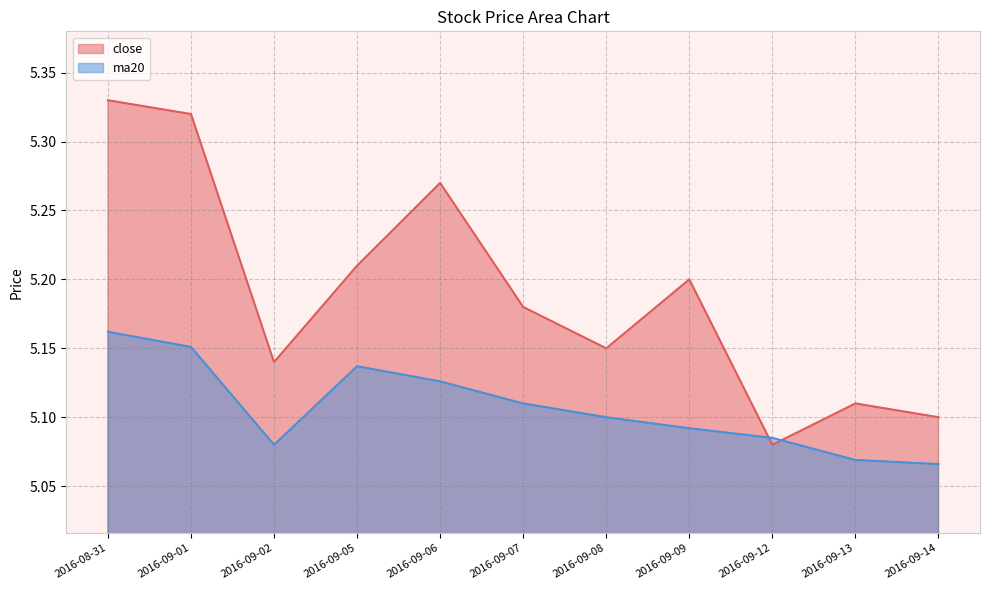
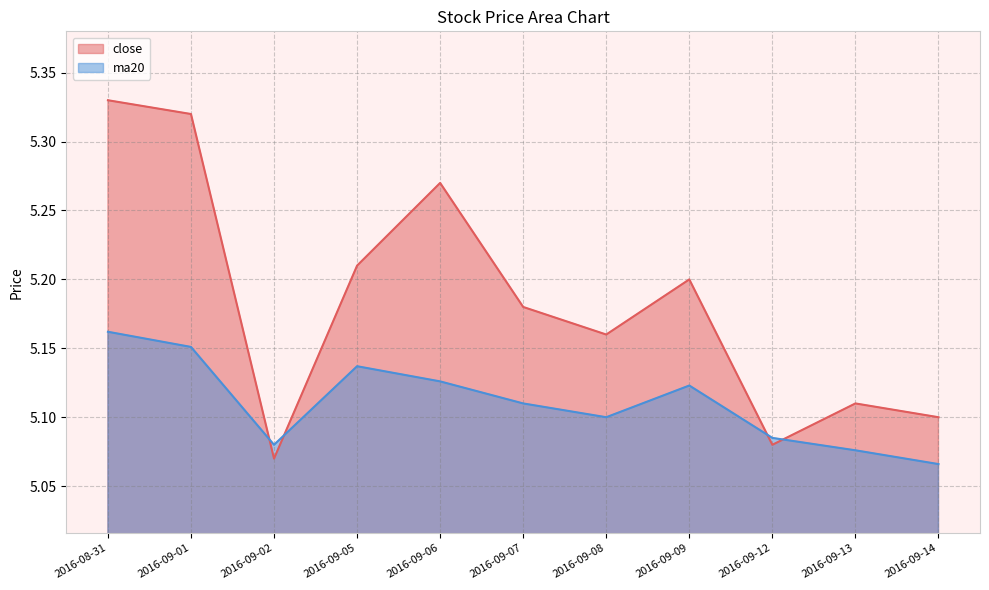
close, 2016-09-02: 5.14 -> 5.07
close, 2016-09-08: 5.15 -> 5.16
ma20, 2016-09-09: 5.092 -> 5.123
ma20, 2016-09-13: 5.069 -> 5.076
